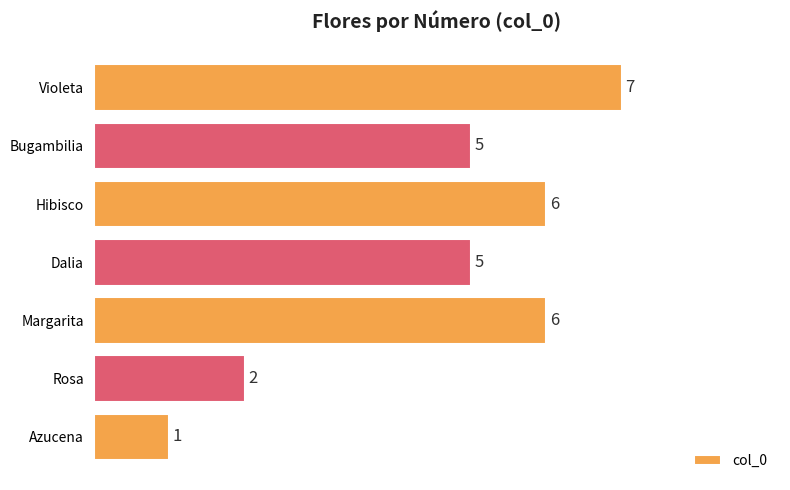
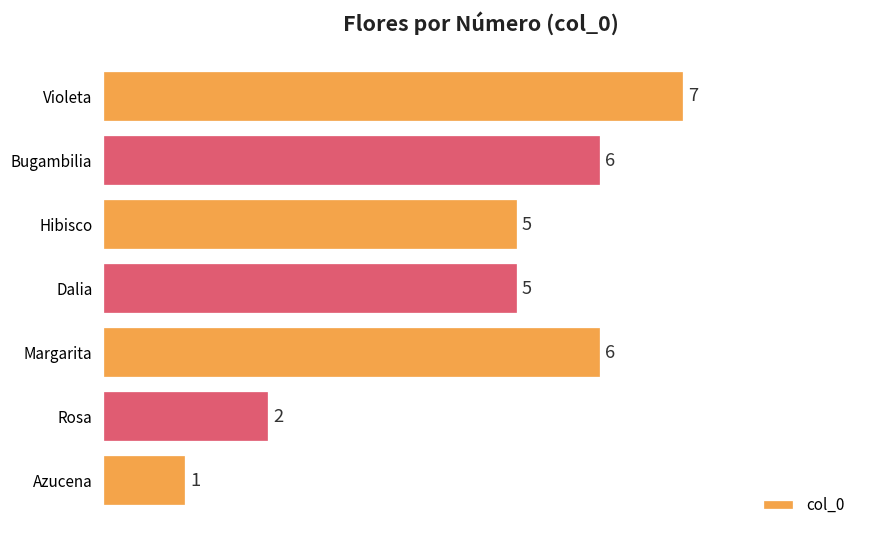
Bugambilia: 5 -> 6
Hibisco: 6 -> 5
